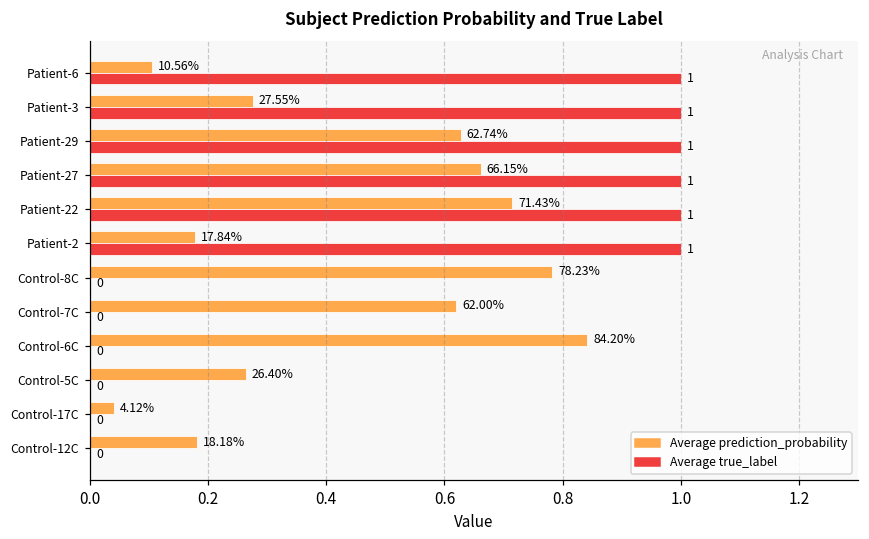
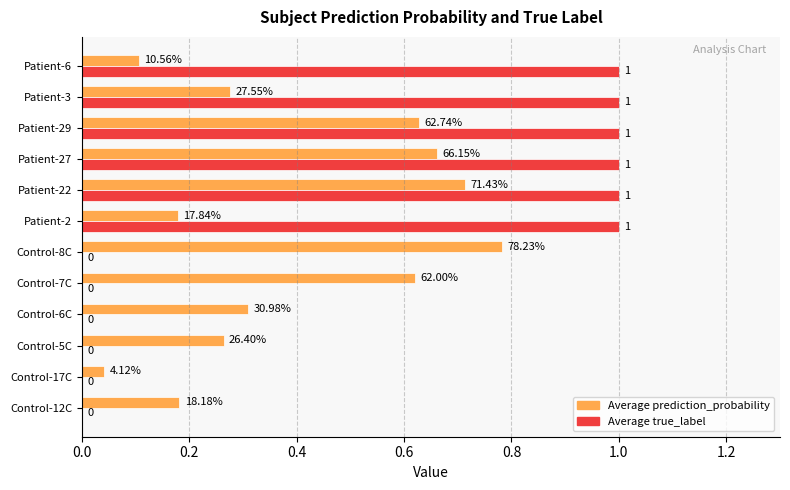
Average prediction_probability, Control-6C: 84.20% -> 30.98%
